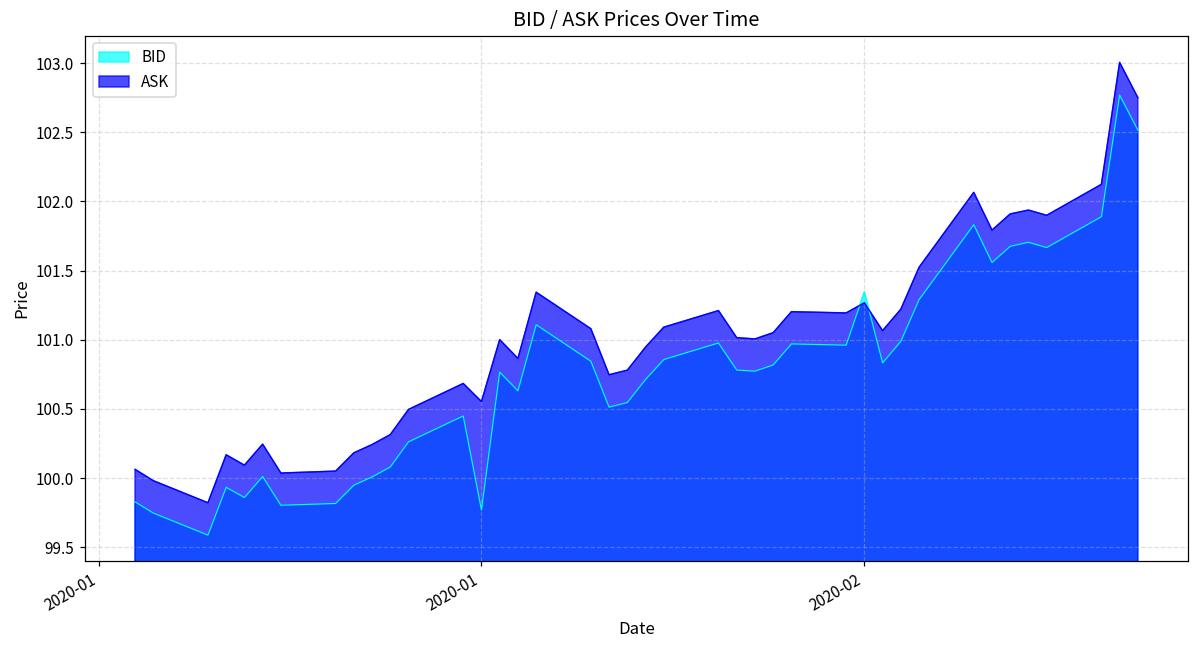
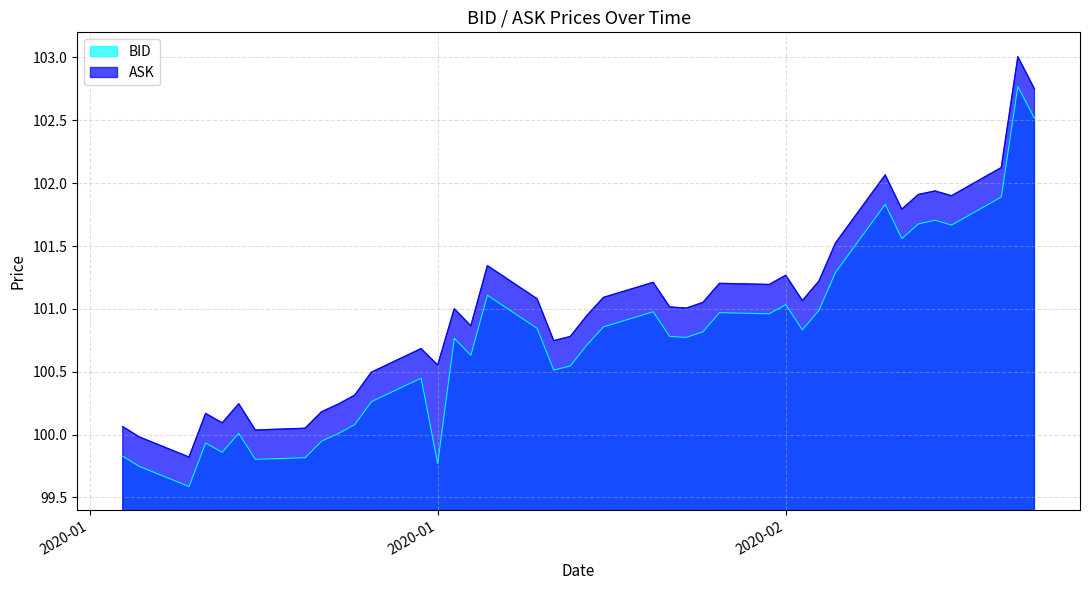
BID, 2020-02: 101.35 -> 101.03
